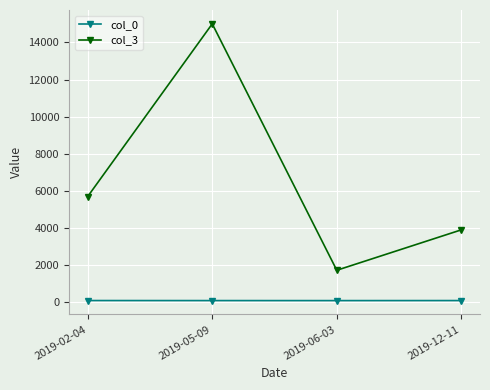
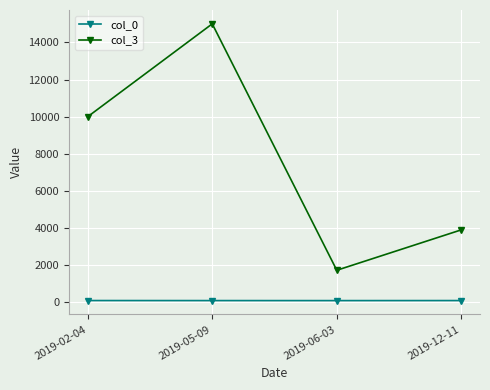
col_3, 2019-02-04: 5700 -> 10000
